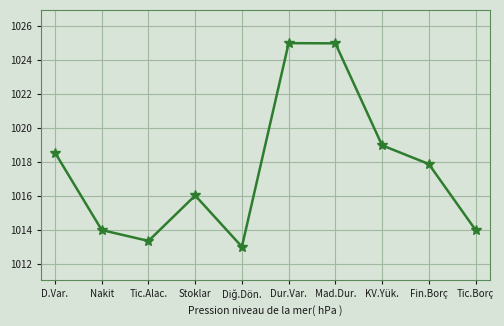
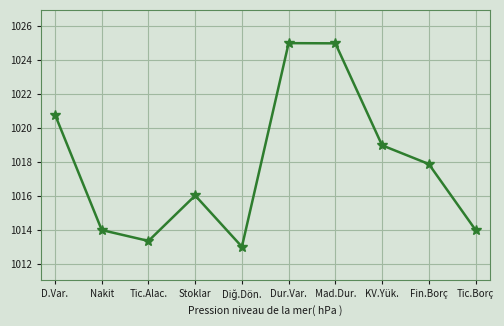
D.Var.: 1018.5 -> 1020.8
